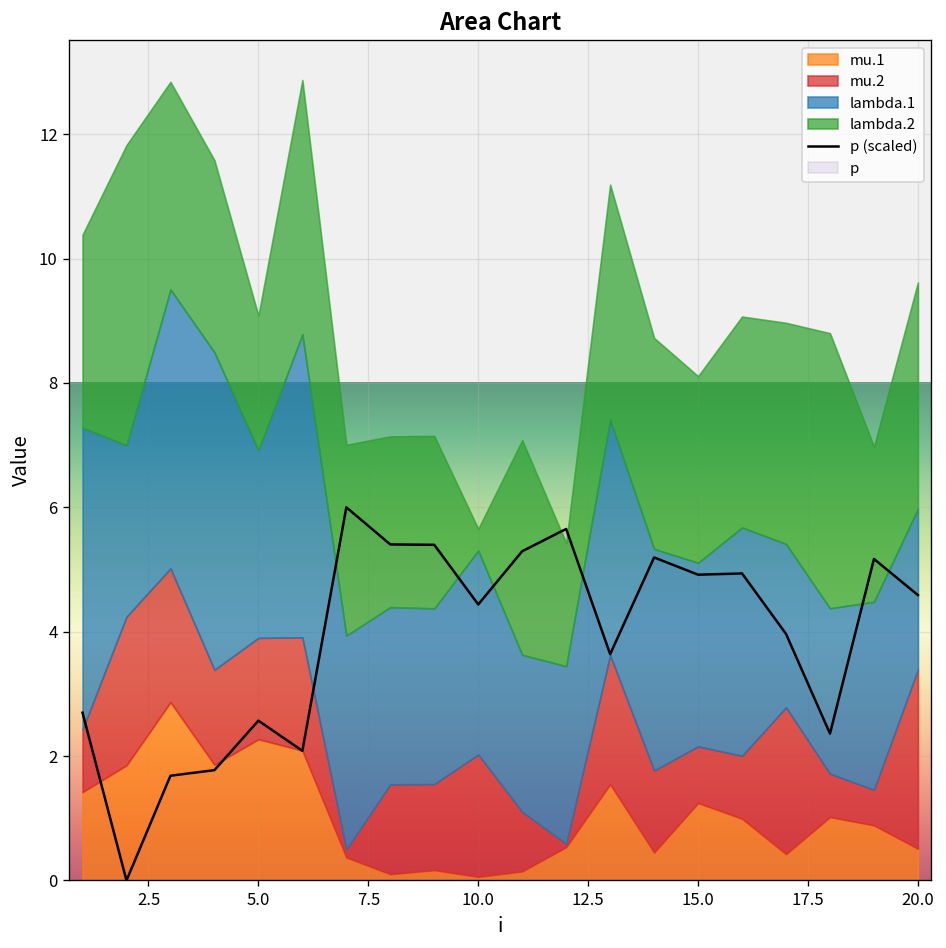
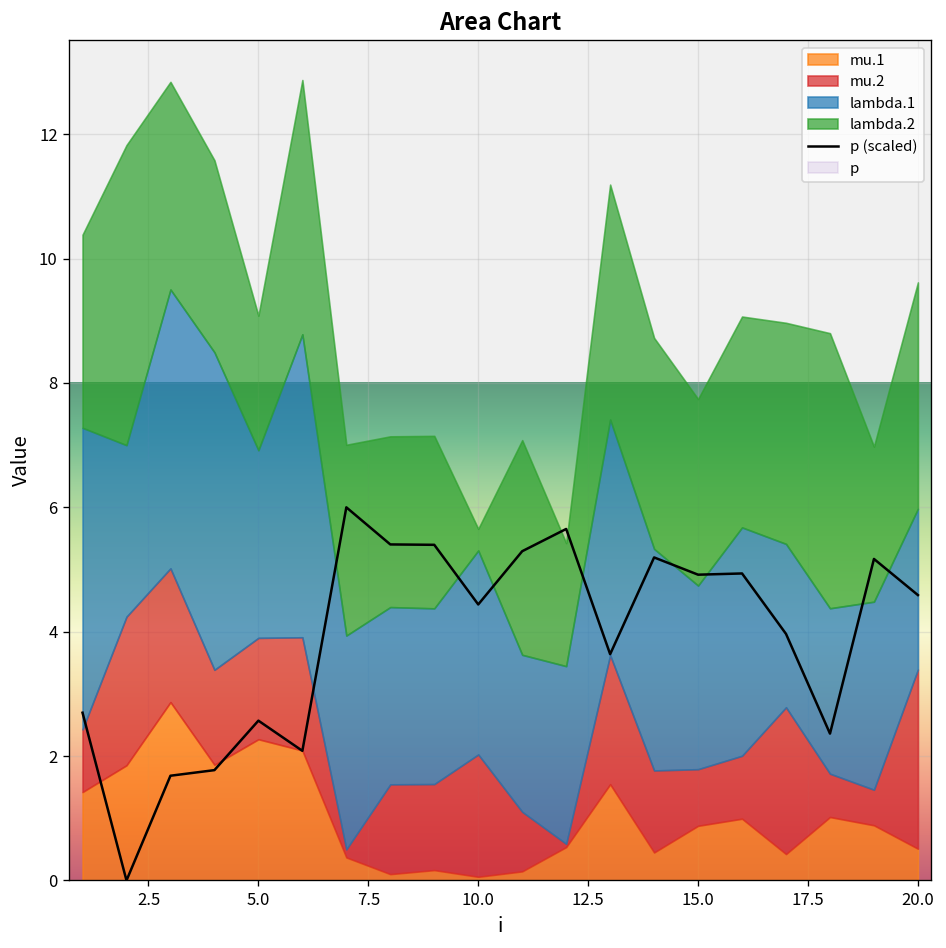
mu.1, 15.0: 1.2 -> 0.9
